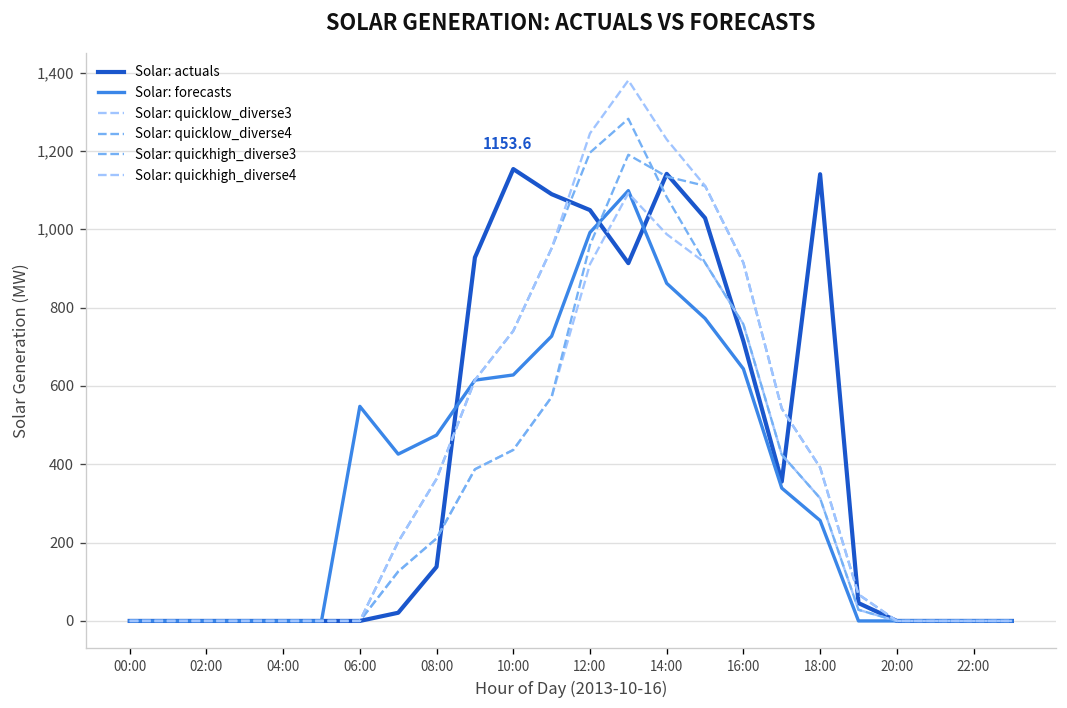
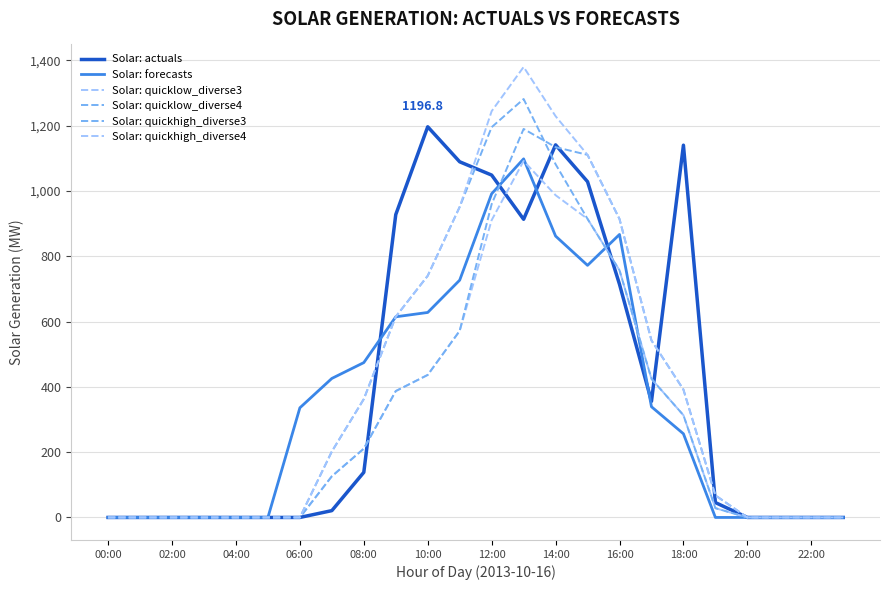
Solar: forecasts, 06:00: 550 -> 340
Solar: actuals, 10:00: 1153.6 -> 1196.8
Solar: forecasts, 16:00: 640 -> 870
